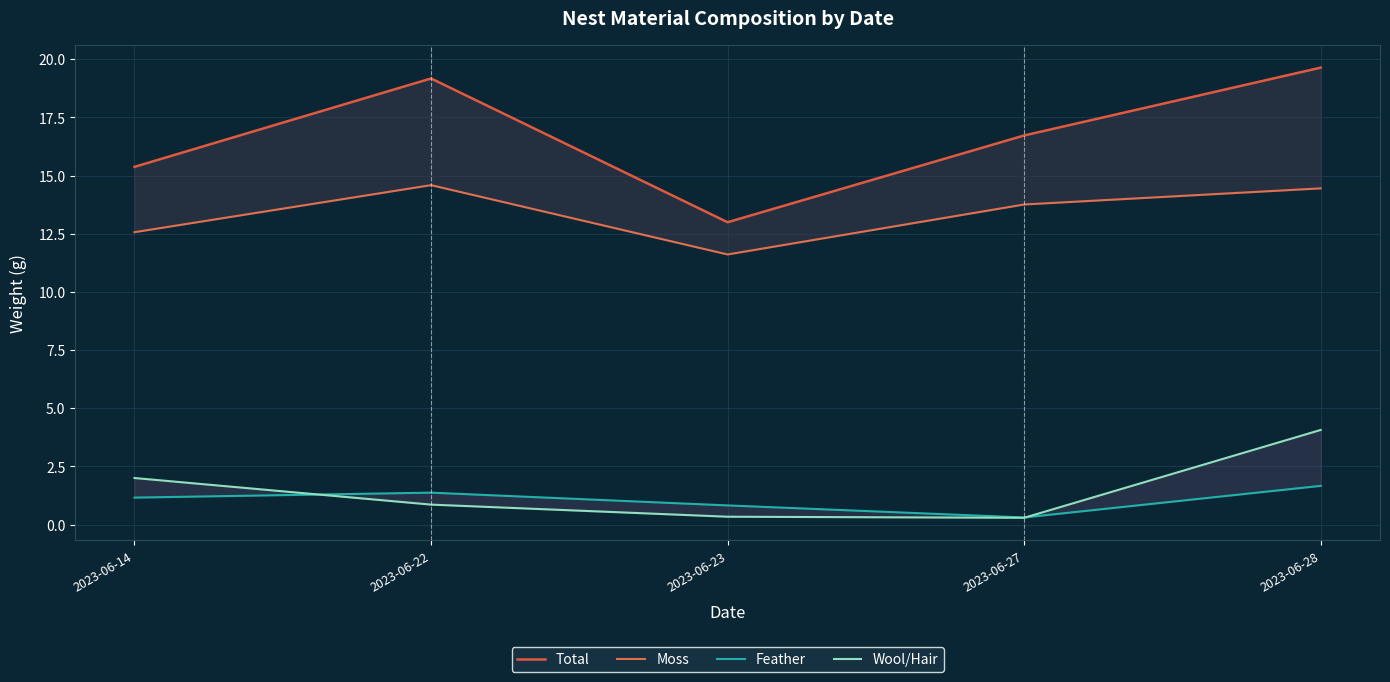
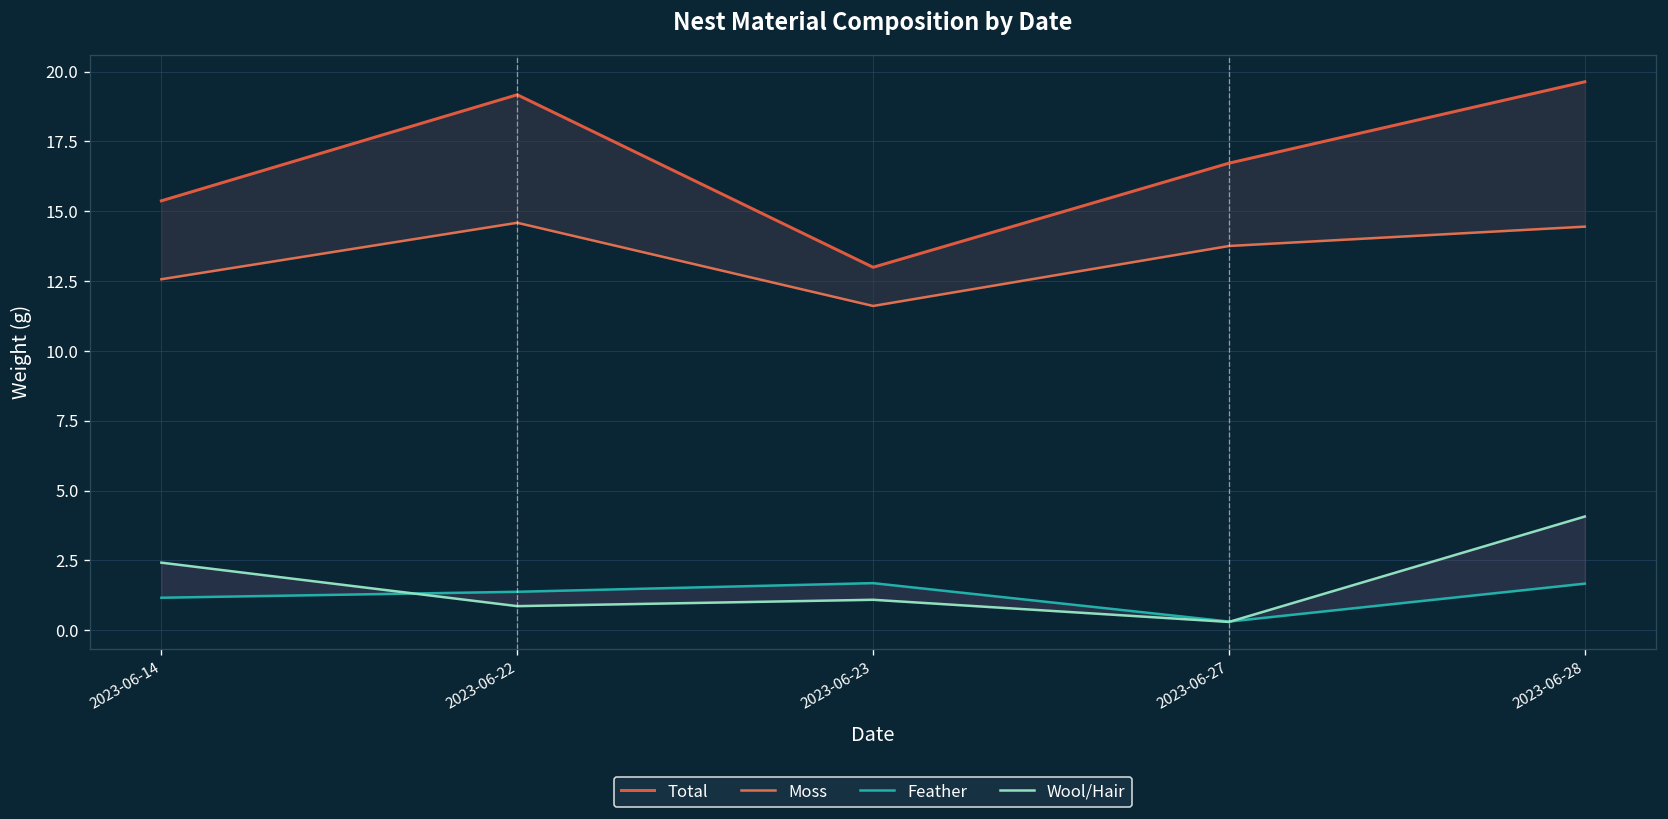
Wool/Hair, 2023-06-14: 2.0 -> 2.4
Feather, 2023-06-23: 0.8 -> 1.7
Wool/Hair, 2023-06-23: 0.3 -> 1.1
